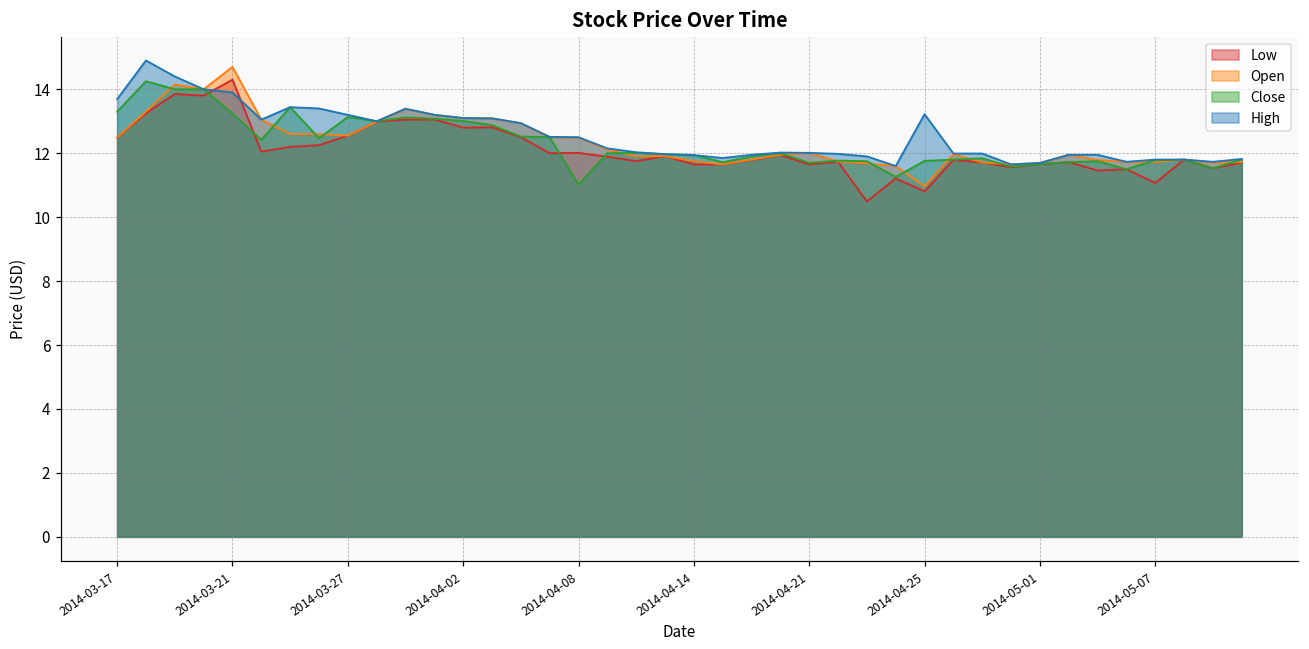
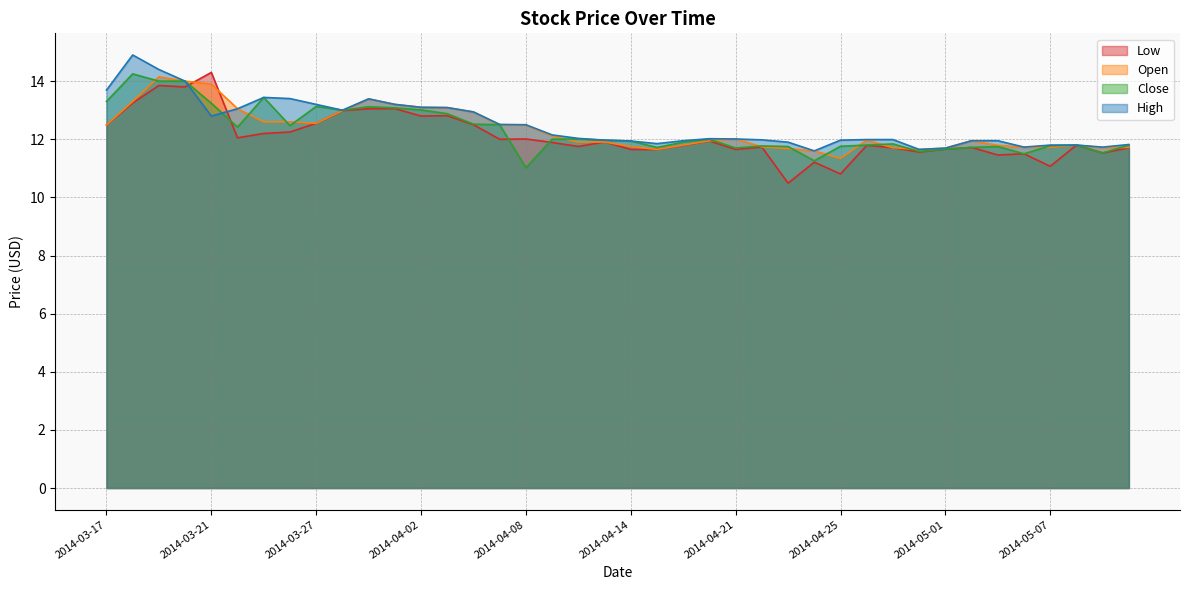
Open, 2014-03-21: 14.7 -> 13.9
High, 2014-03-21: 13.9 -> 12.8
Open, 2014-04-25: 11.0 -> 11.3
High, 2014-04-25: 13.2 -> 12.0
